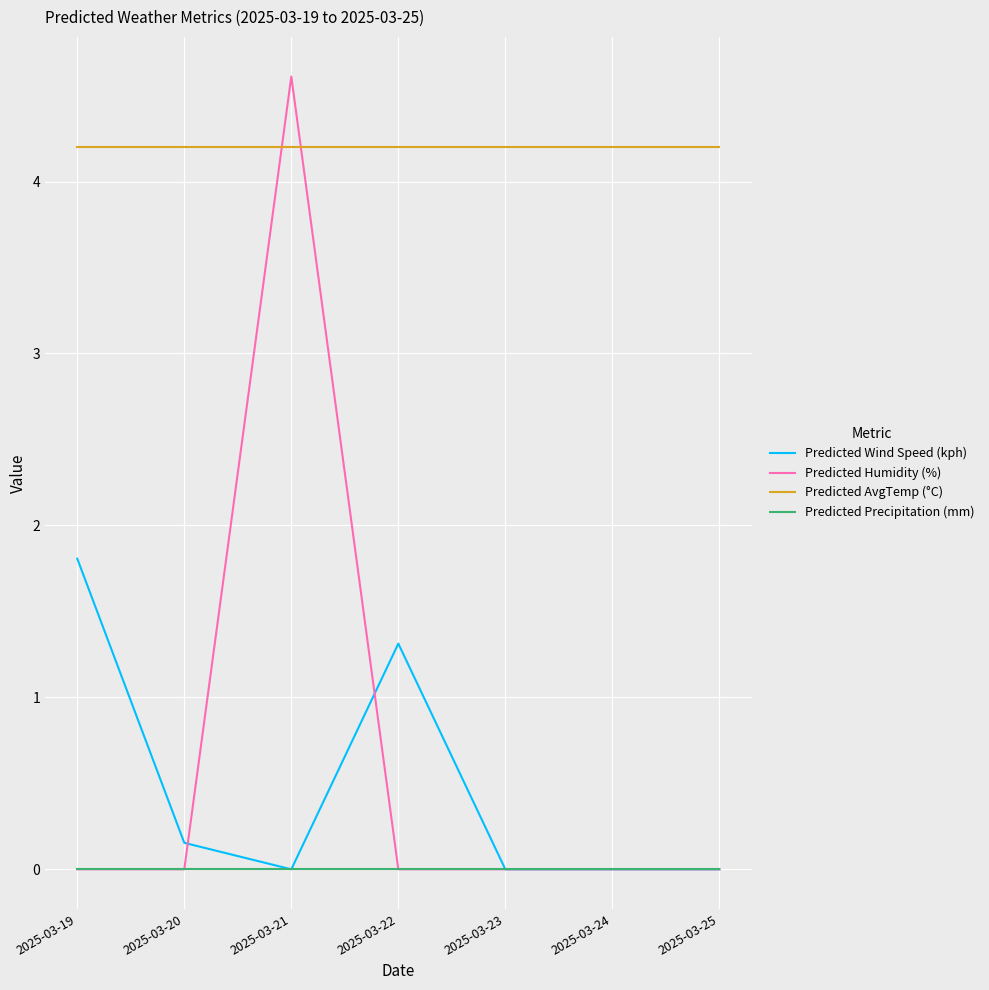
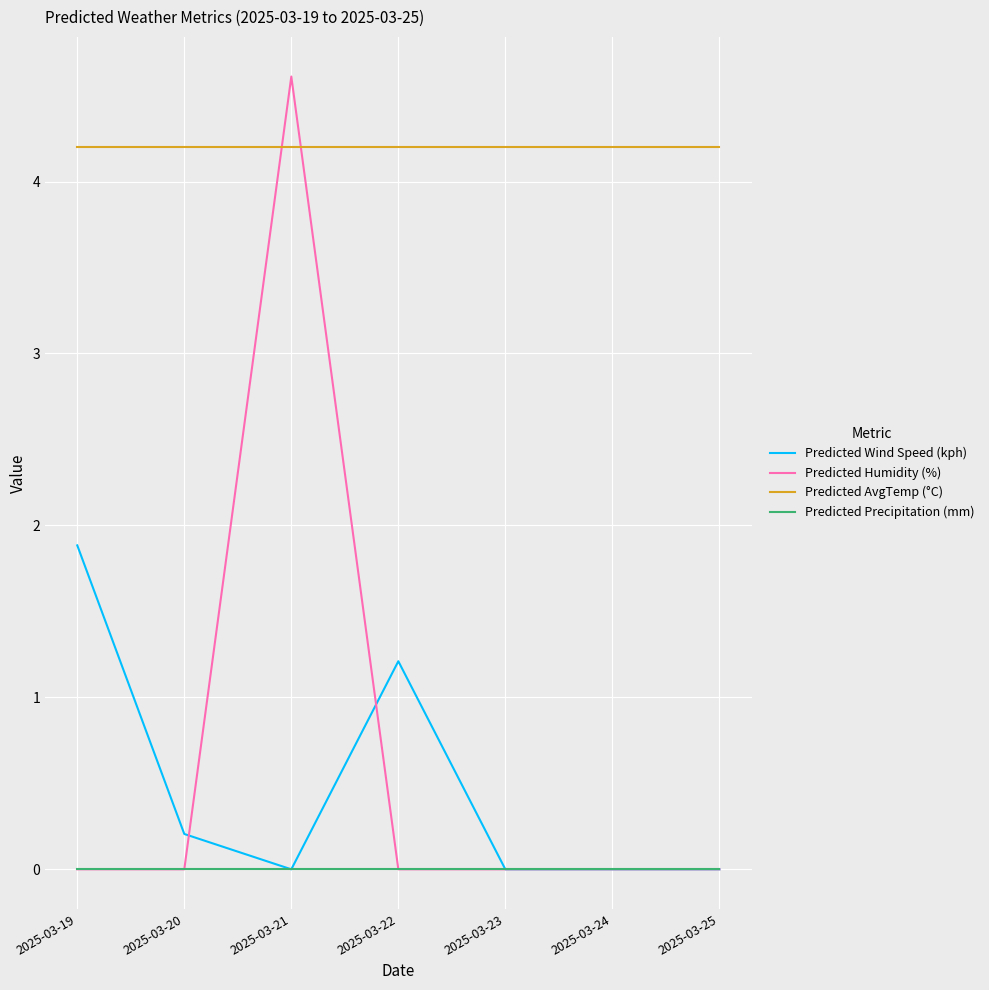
Predicted Wind Speed (kph), 2025-03-19: 1.81 -> 1.88
Predicted Wind Speed (kph), 2025-03-20: 0.15 -> 0.21
Predicted Wind Speed (kph), 2025-03-22: 1.31 -> 1.21
